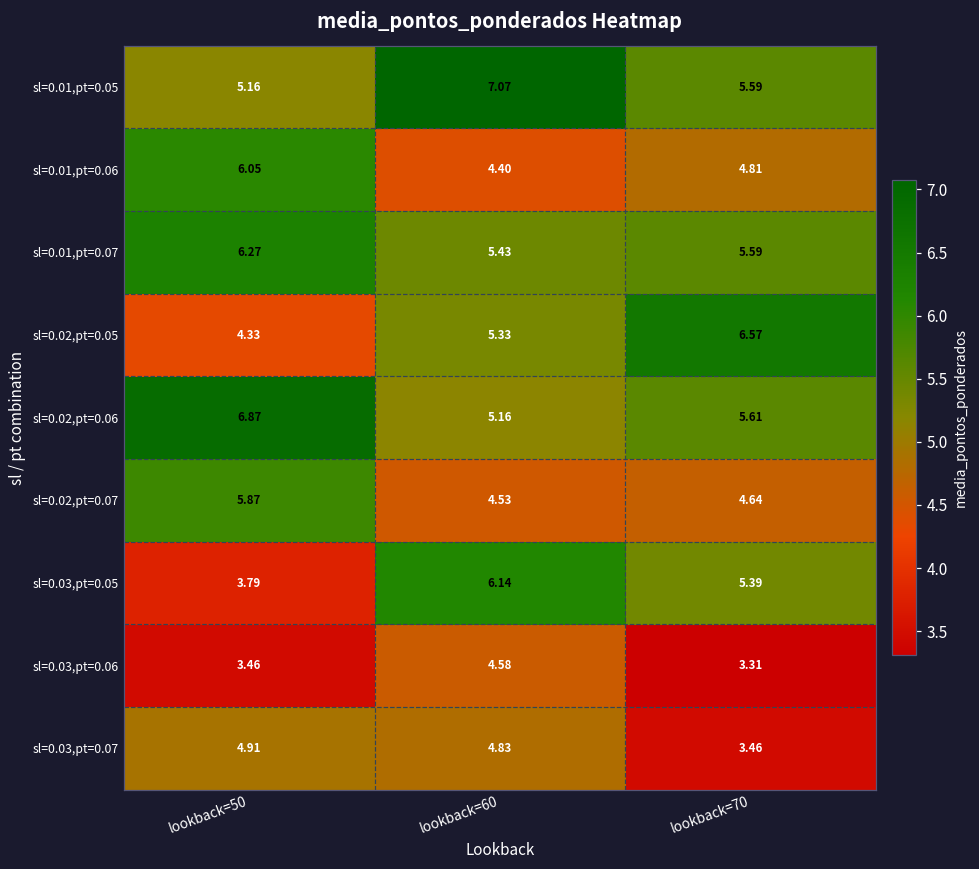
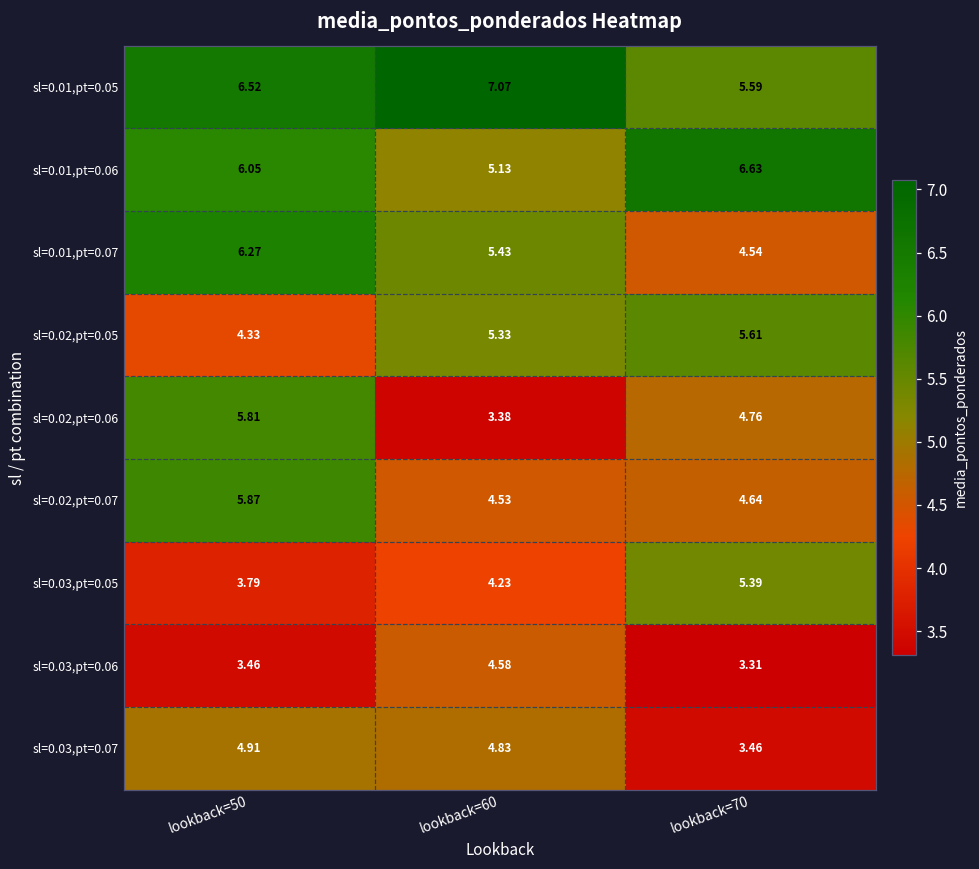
sl=0.01,pt=0.05, lookback=50: 5.16 -> 6.52
sl=0.01,pt=0.06, lookback=60: 4.40 -> 5.13
sl=0.01,pt=0.06, lookback=70: 4.81 -> 6.63
sl=0.01,pt=0.07, lookback=70: 5.59 -> 4.54
sl=0.02,pt=0.05, lookback=70: 6.57 -> 5.61
sl=0.02,pt=0.06, lookback=50: 6.87 -> 5.81
sl=0.02,pt=0.06, lookback=60: 5.16 -> 3.38
sl=0.02,pt=0.06, lookback=70: 5.61 -> 4.76
sl=0.03,pt=0.05, lookback=60: 6.14 -> 4.23
